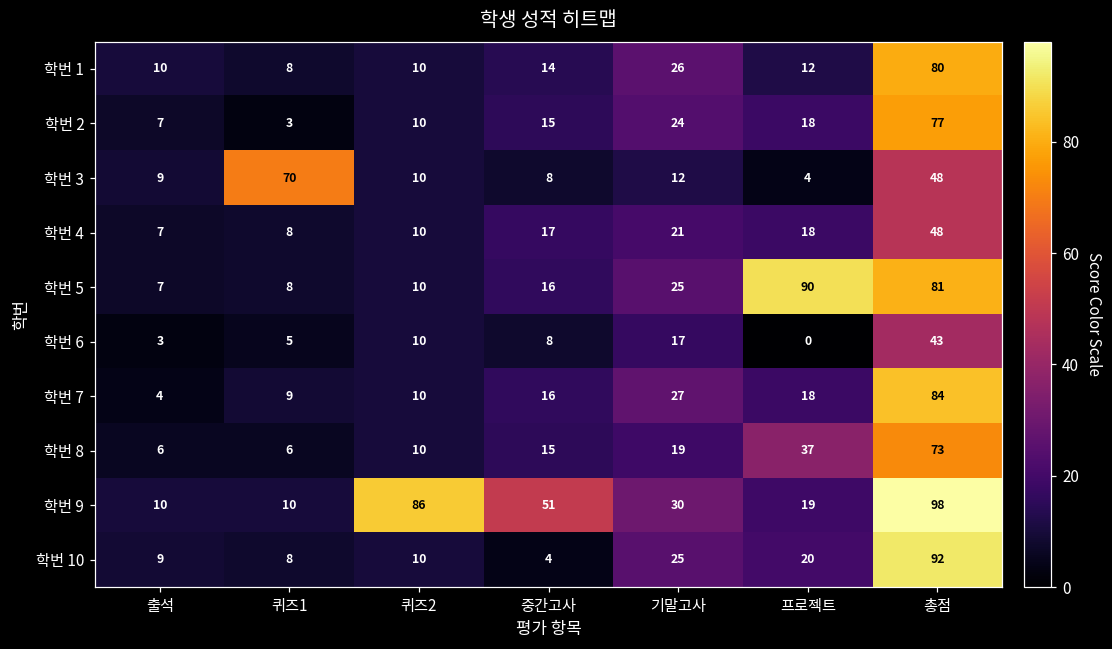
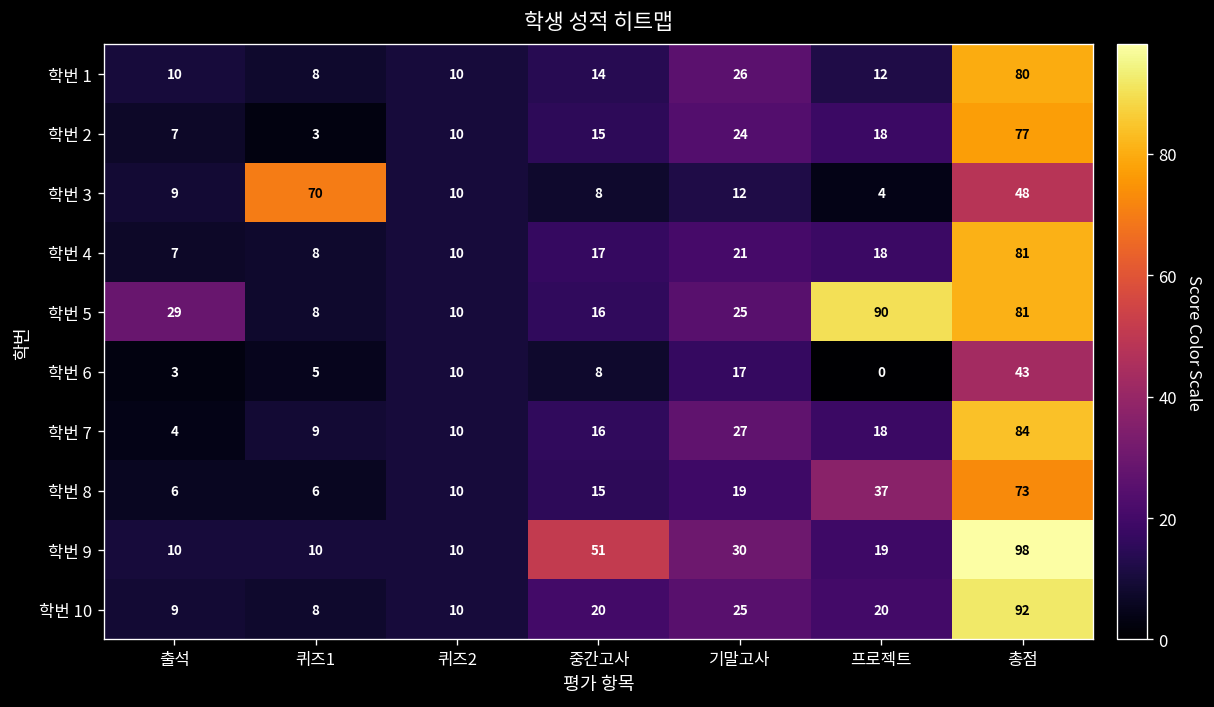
학번 4, 총점: 48 -> 81
학번 5, 출석: 7 -> 29
학번 9, 퀴즈2: 86 -> 10
학번 10, 중간고사: 4 -> 20
